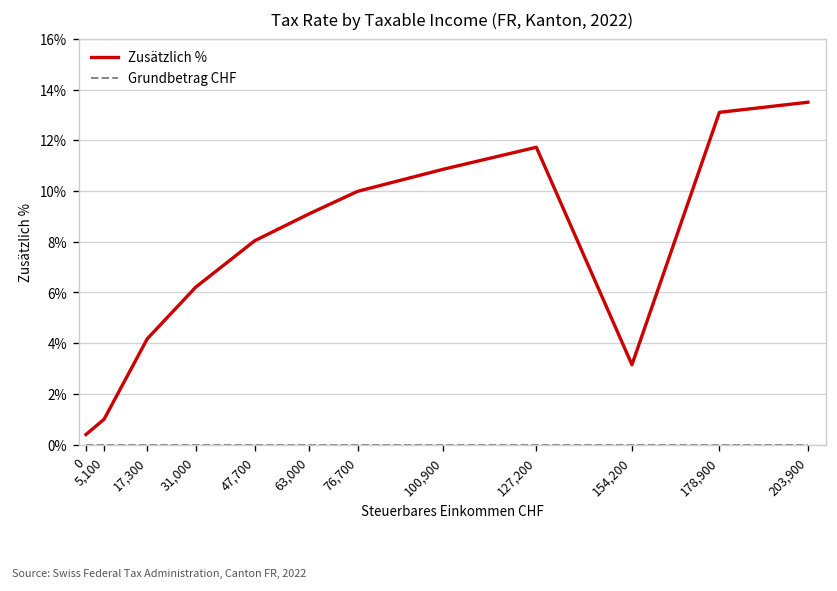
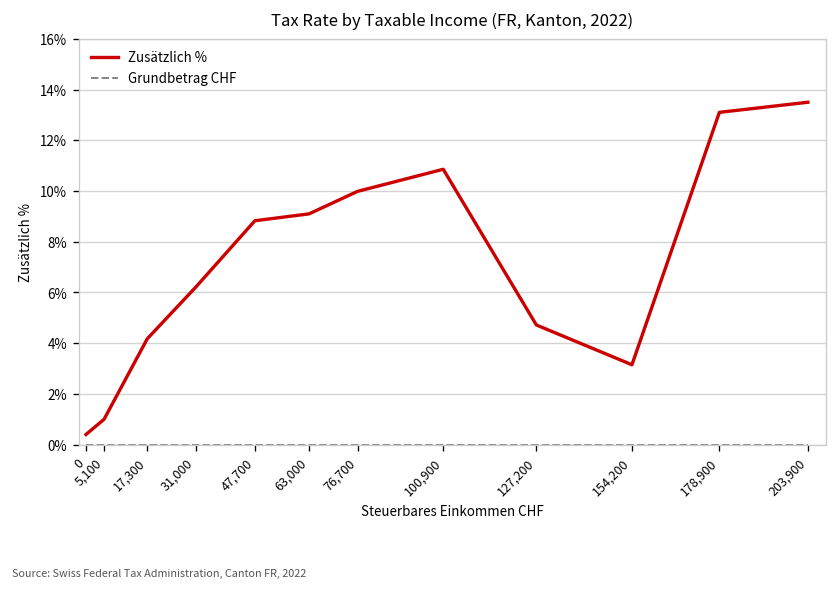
Zusätzlich %, 47,700: 8.0% -> 8.8%
Zusätzlich %, 127,200: 11.7% -> 4.7%
